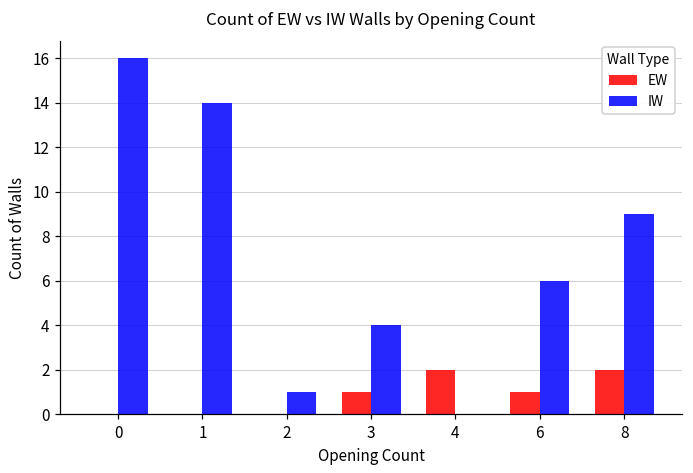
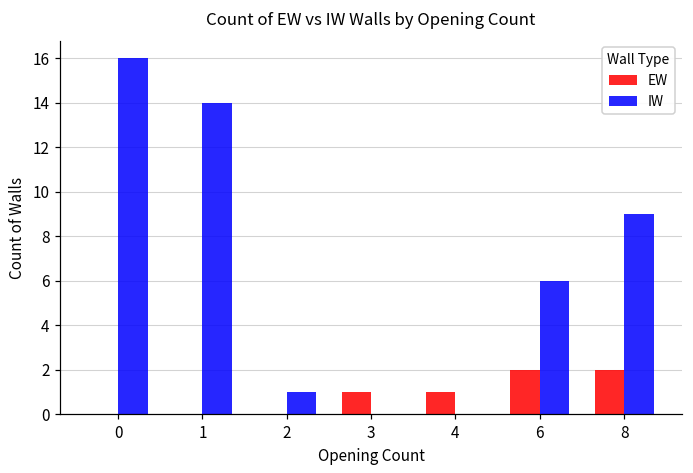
IW, 3: 4 -> 0
EW, 4: 2 -> 1
EW, 6: 1 -> 2
